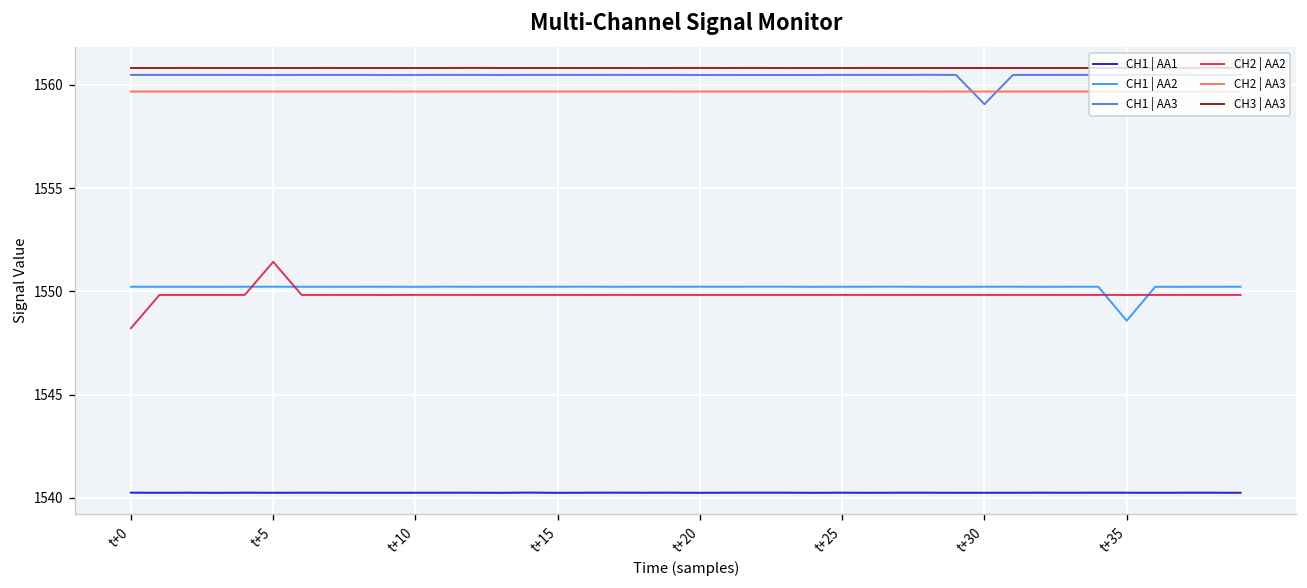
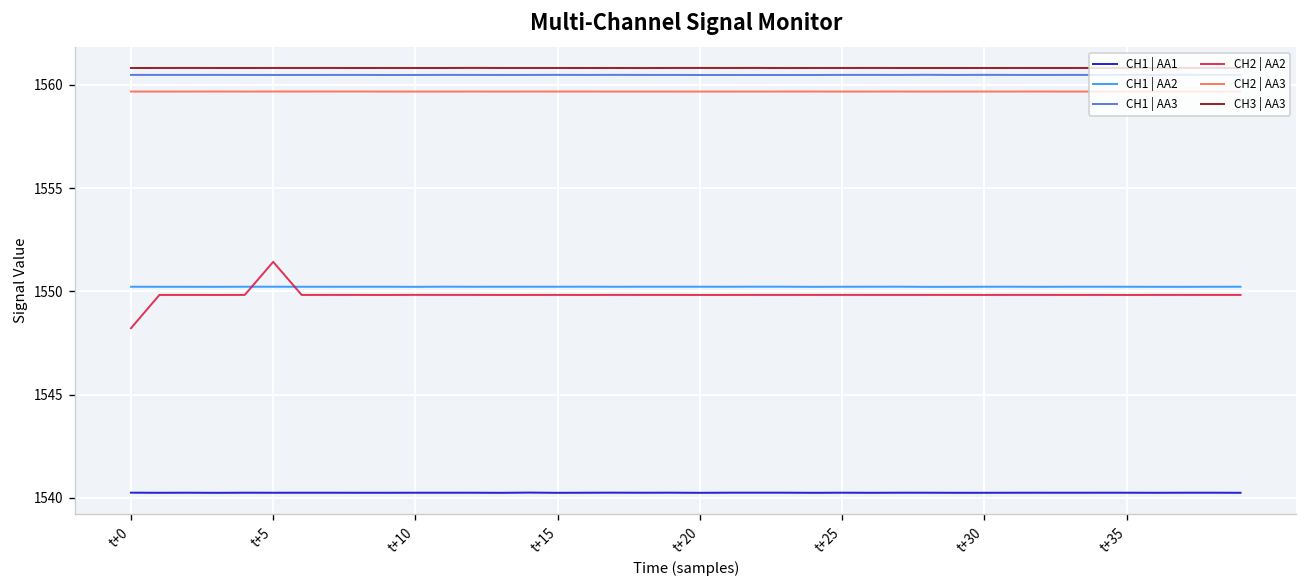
CH1 | AA3, t+30: 1559.1 -> 1560.5
CH1 | AA2, t+35: 1548.6 -> 1550.2
